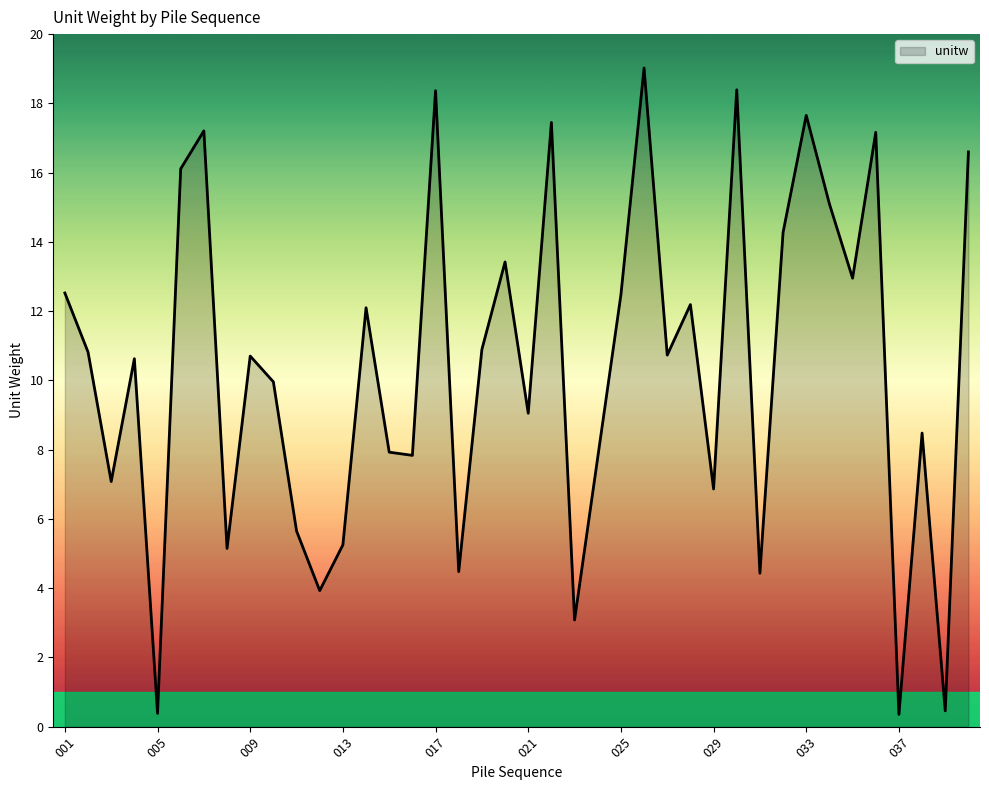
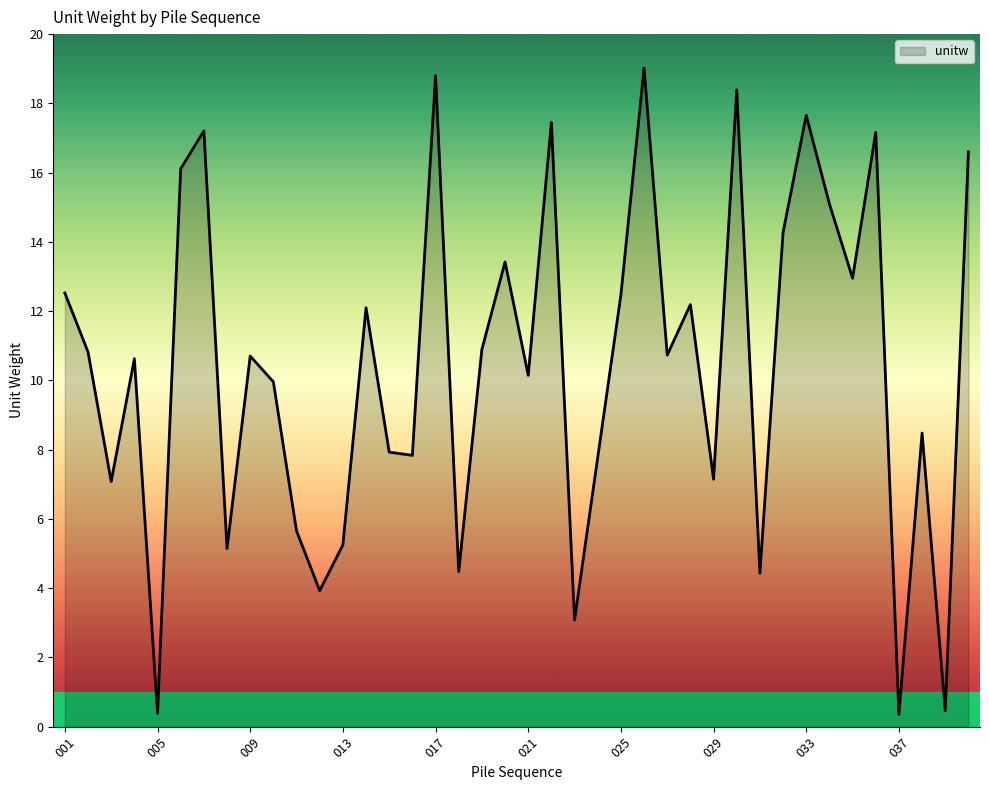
017: 18.4 -> 18.8
021: 9.1 -> 10.1
029: 6.9 -> 7.1
